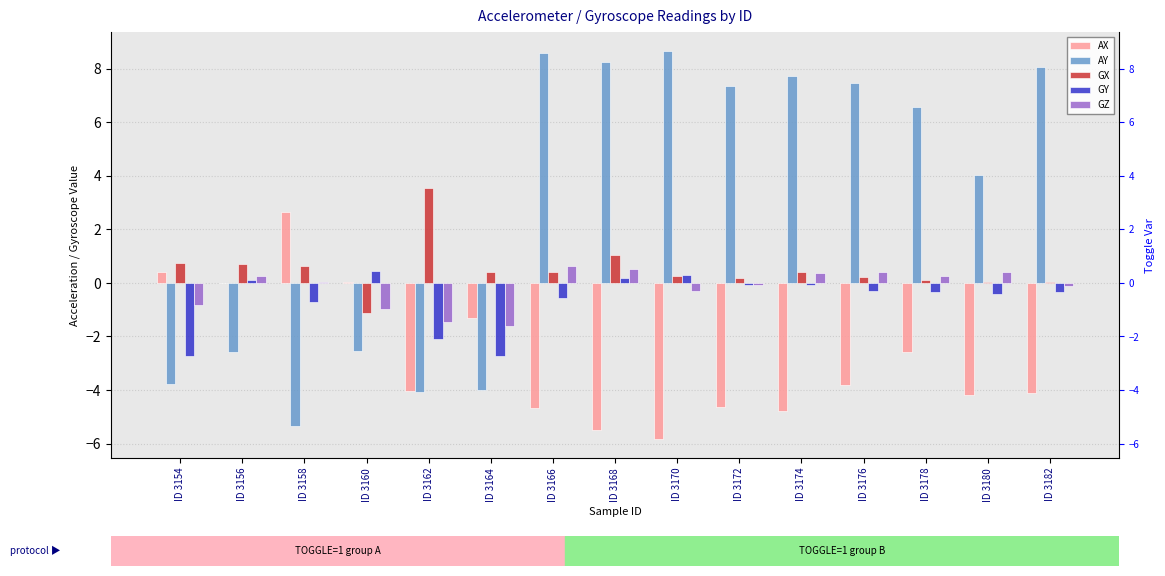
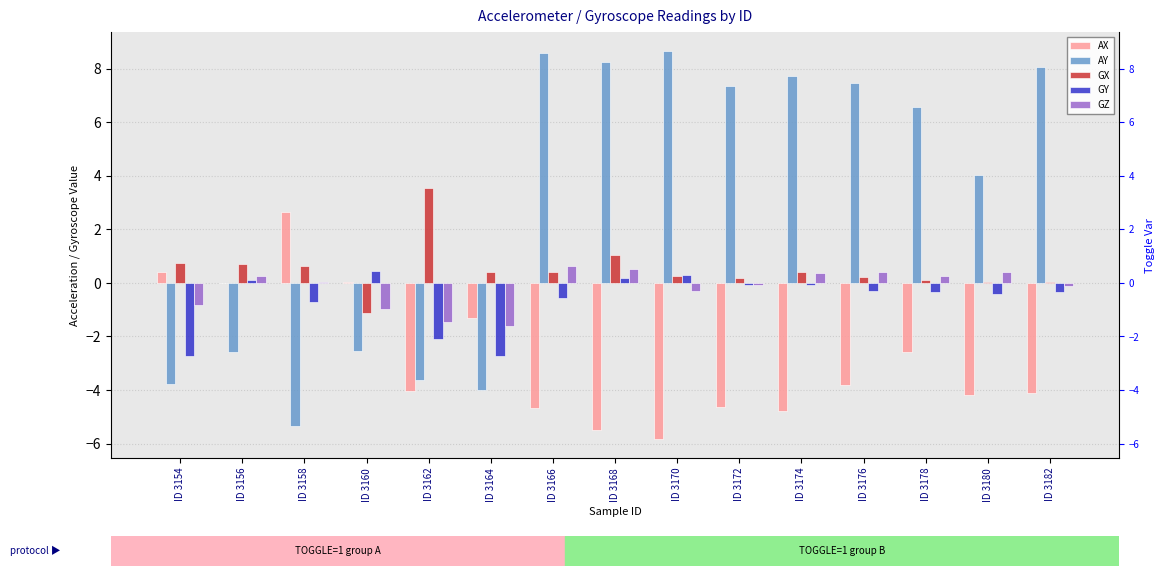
AY, ID 3162: -4.1 -> -3.6
